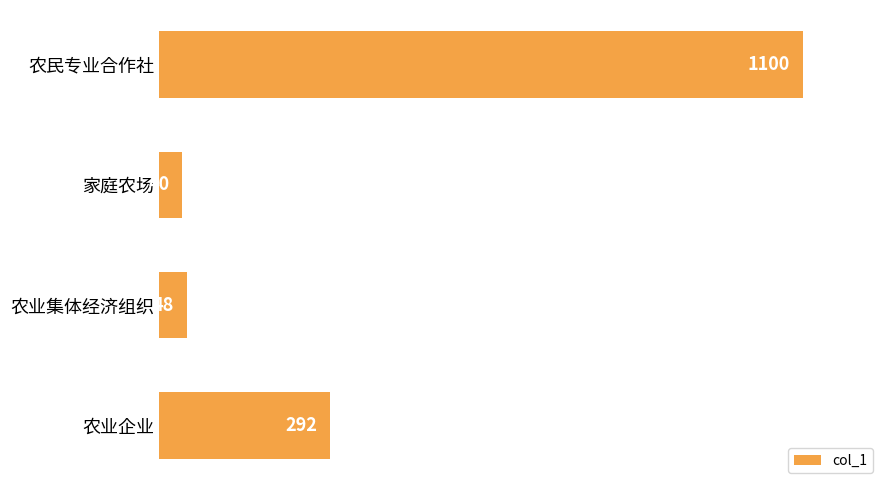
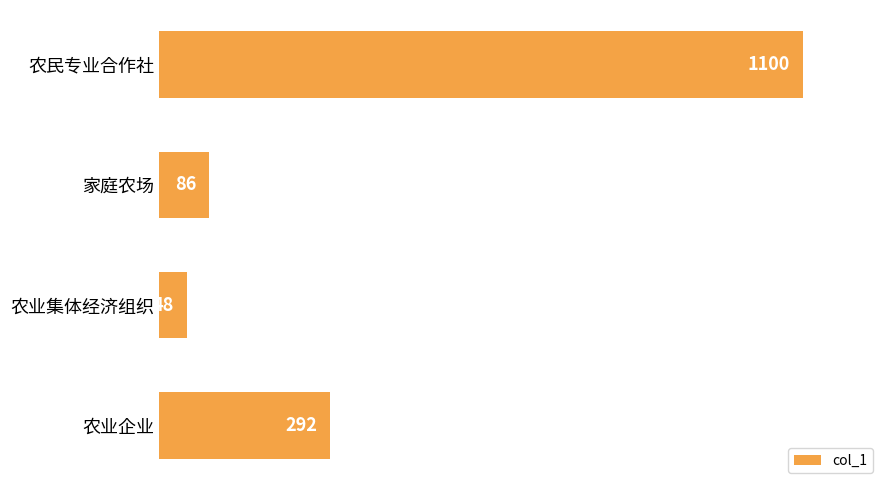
家庭农场: 40 -> 86
